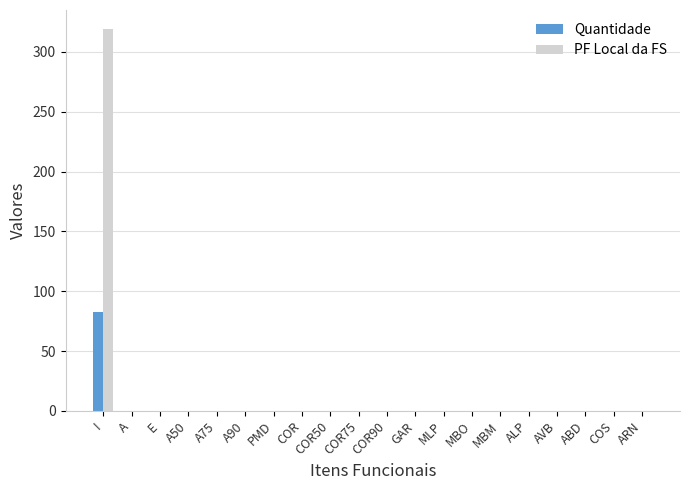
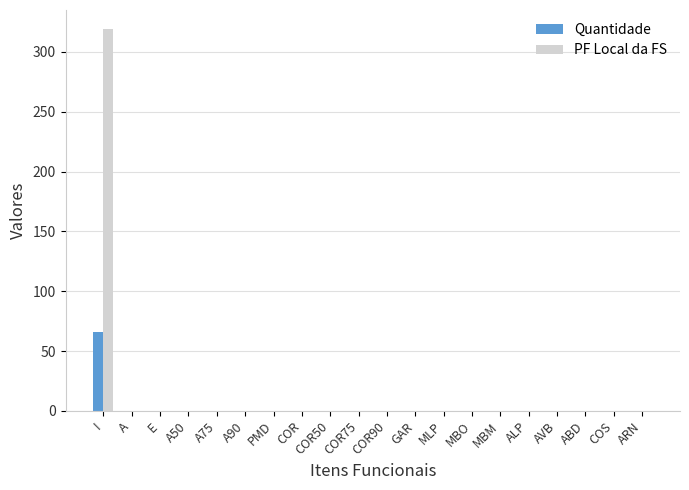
Quantidade, I: 83 -> 66
